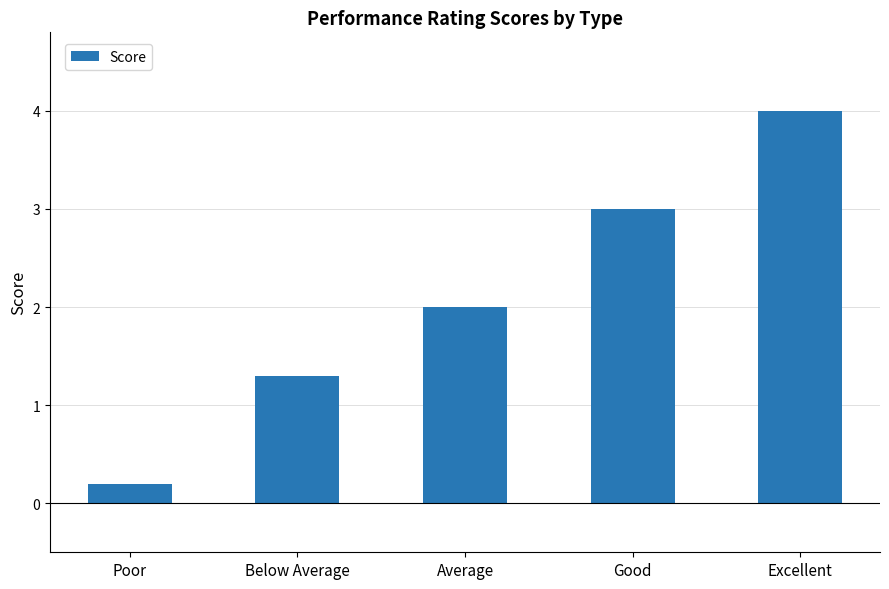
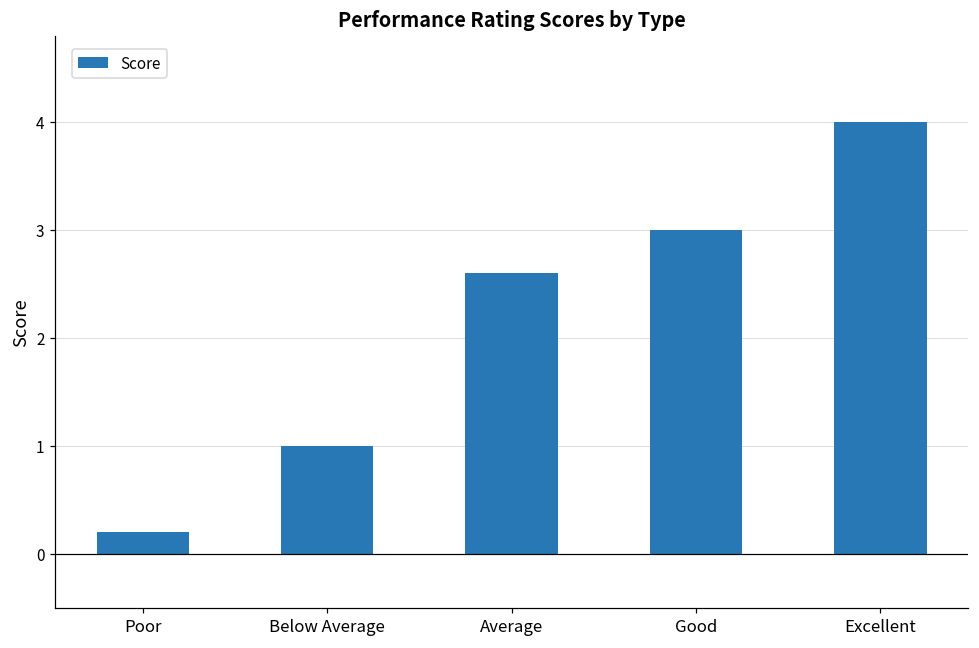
Below Average: 1.3 -> 1.0
Average: 2.0 -> 2.6
